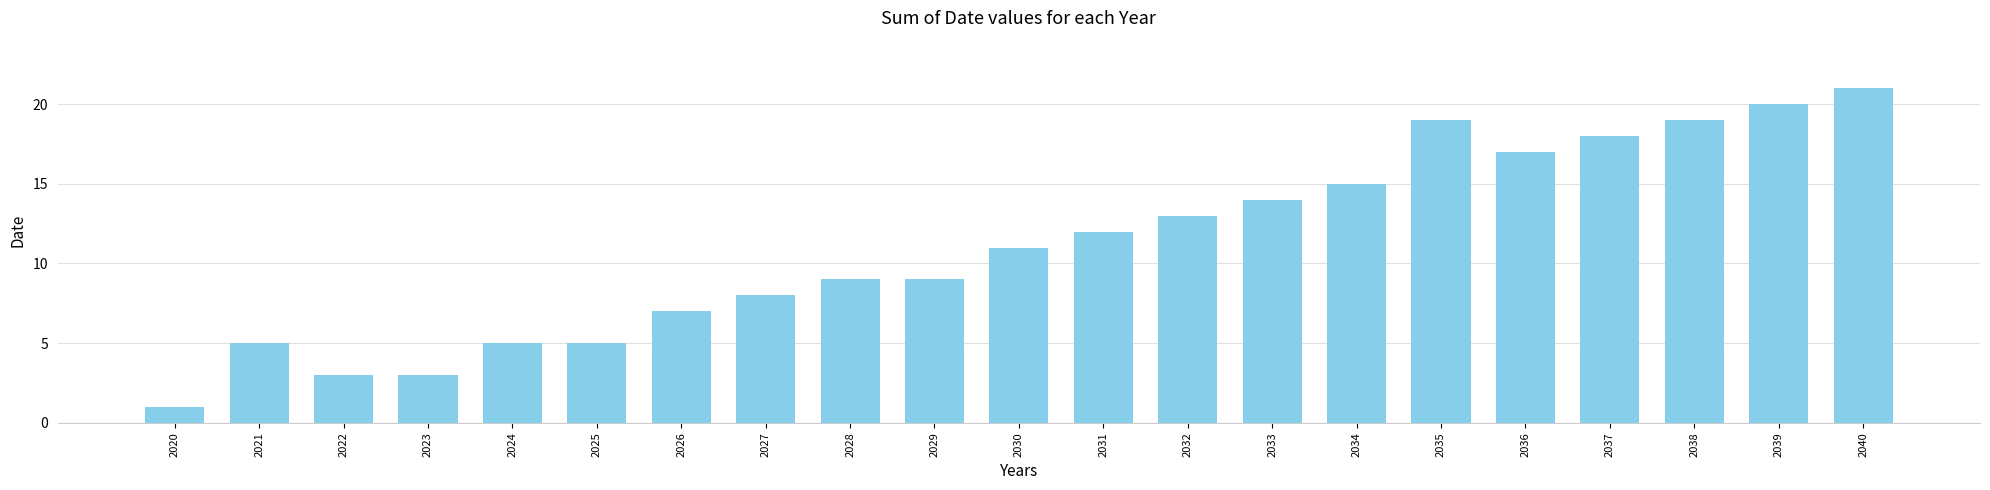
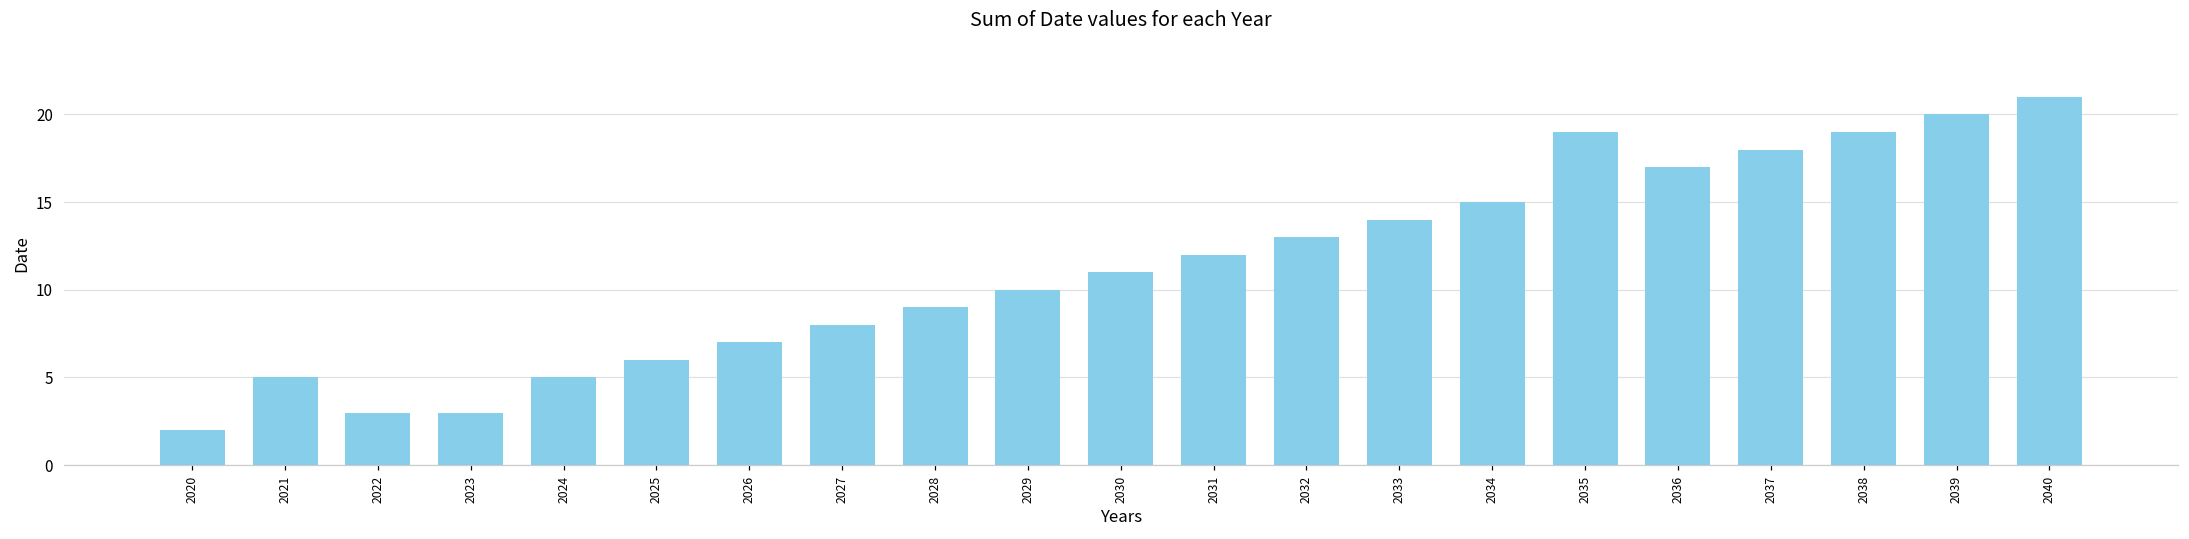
2020: 1 -> 2
2025: 5 -> 6
2029: 9 -> 10
